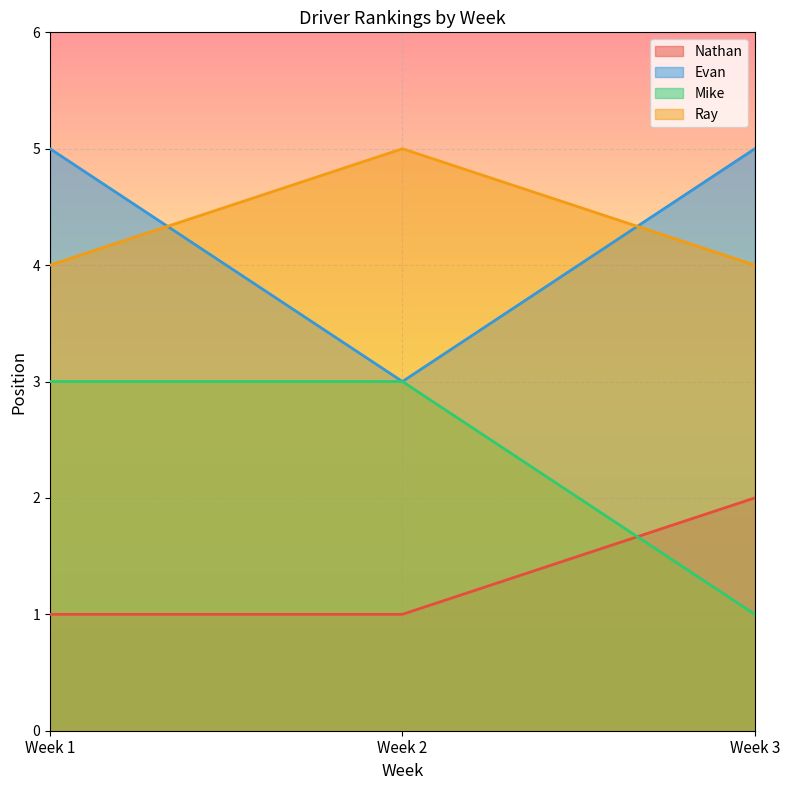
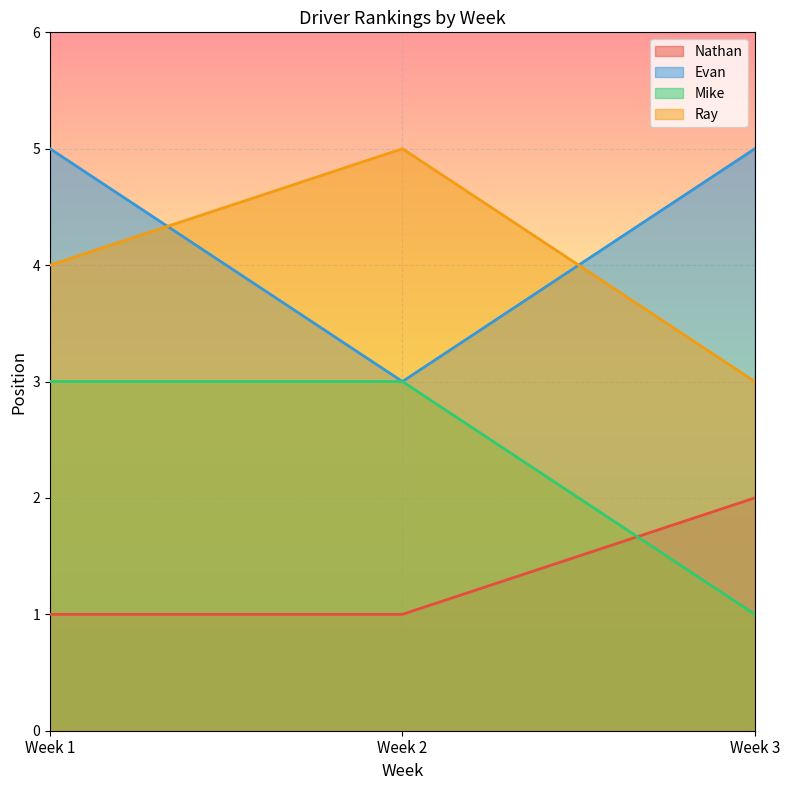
Ray, Week 3: 4 -> 3
